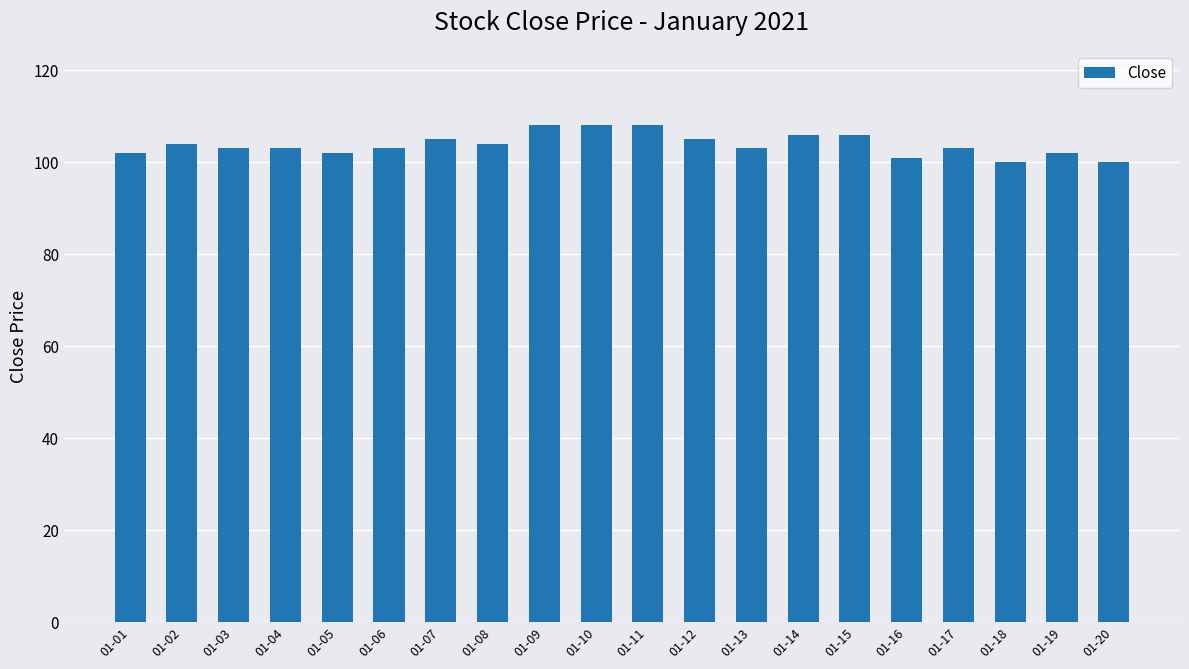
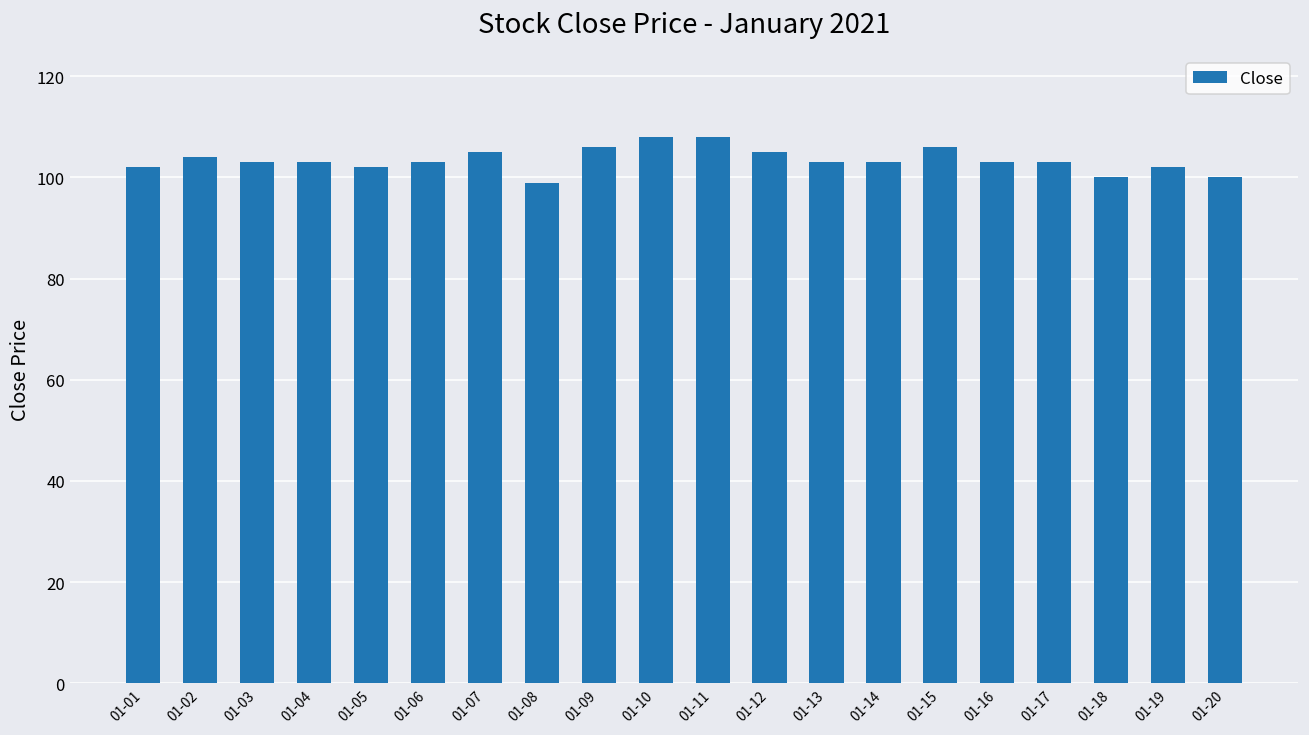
01-08: 104 -> 99
01-09: 108 -> 106
01-14: 106 -> 103
01-16: 101 -> 103
